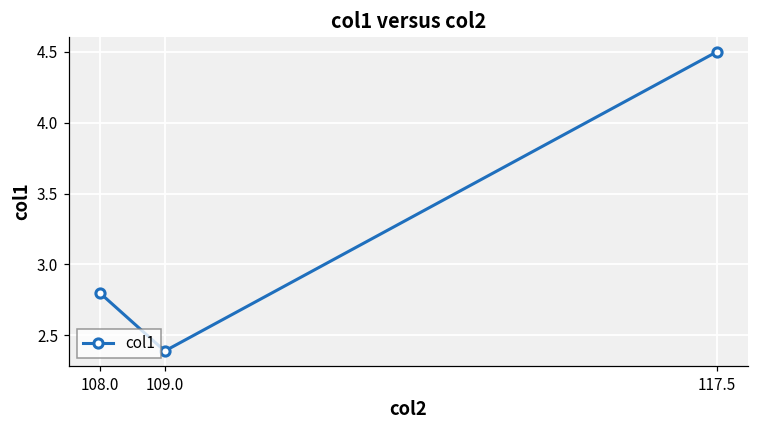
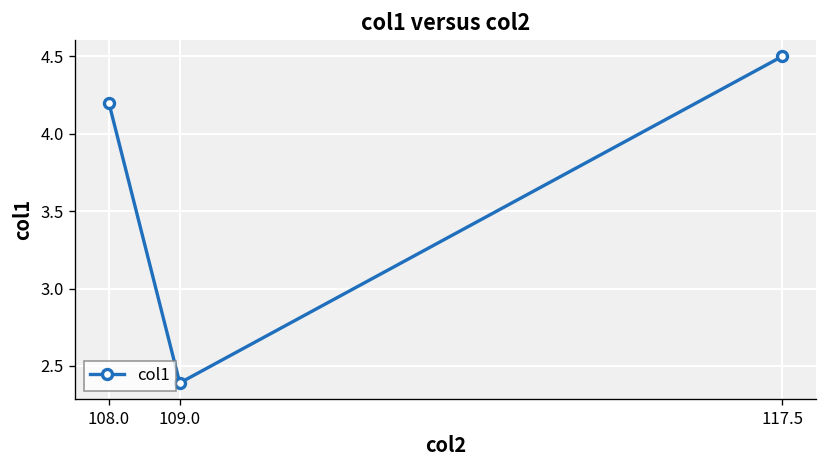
108.0: 2.8 -> 4.2
